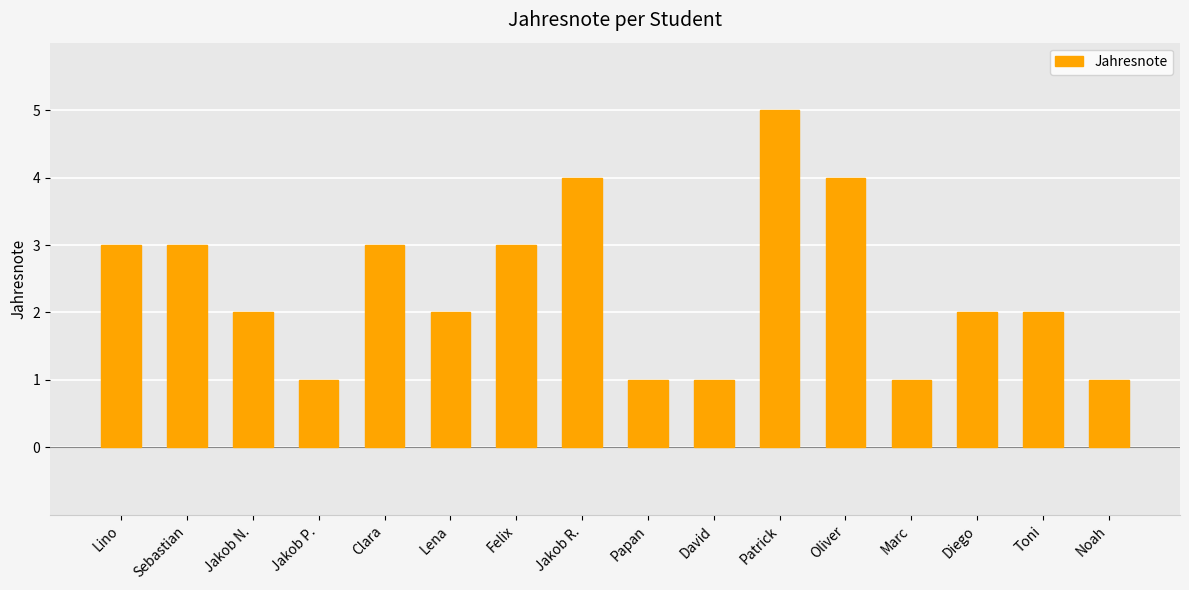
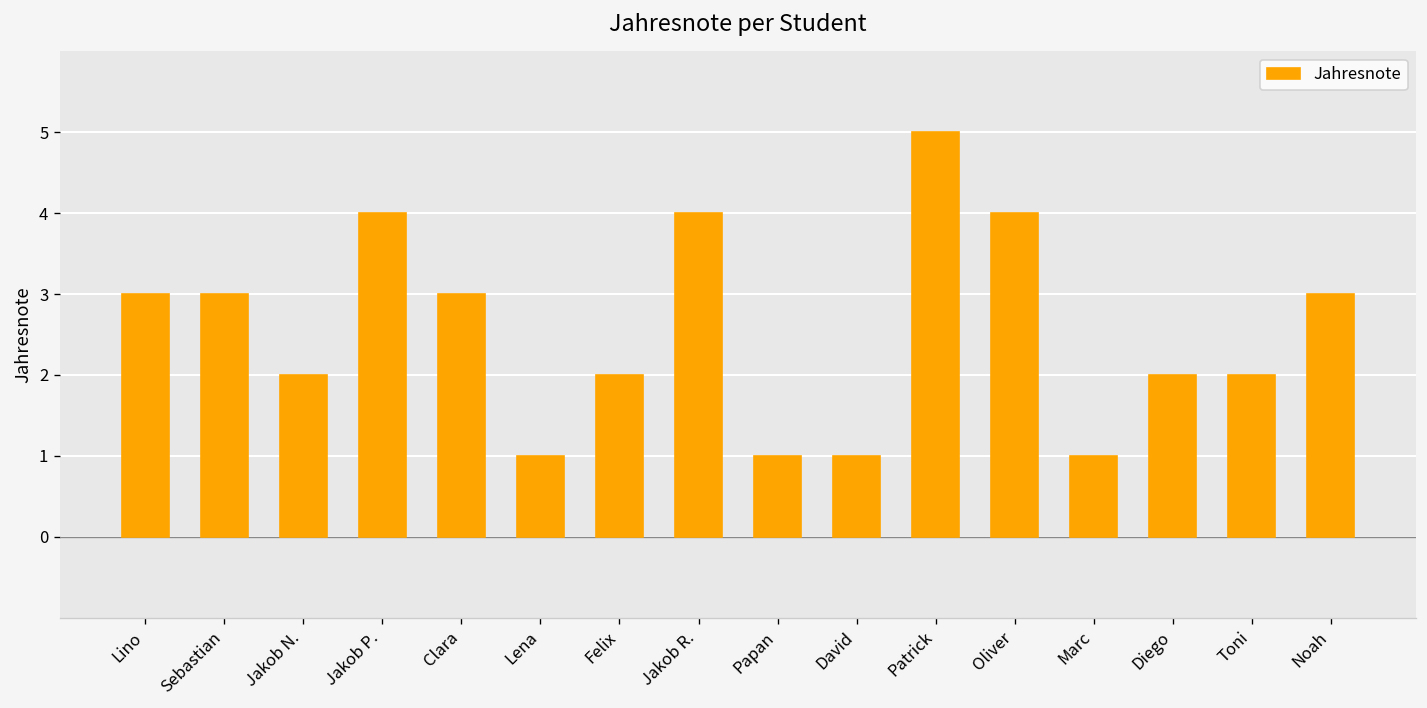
Jakob P.: 1 -> 4
Lena: 2 -> 1
Felix: 3 -> 2
Noah: 1 -> 3
